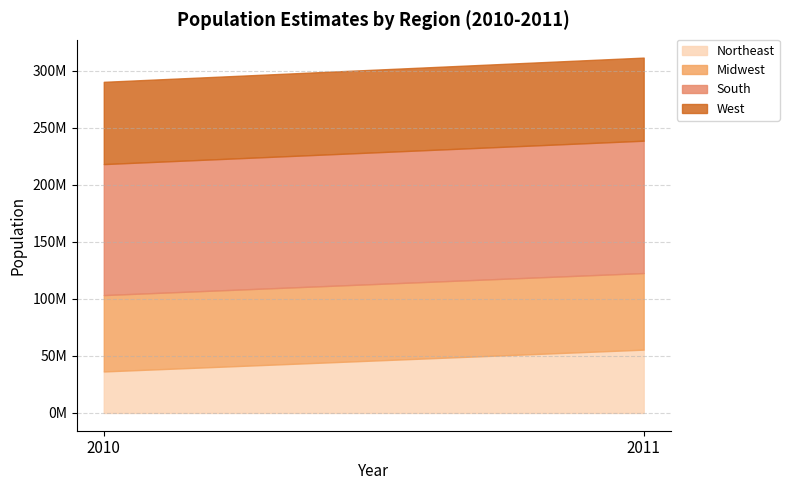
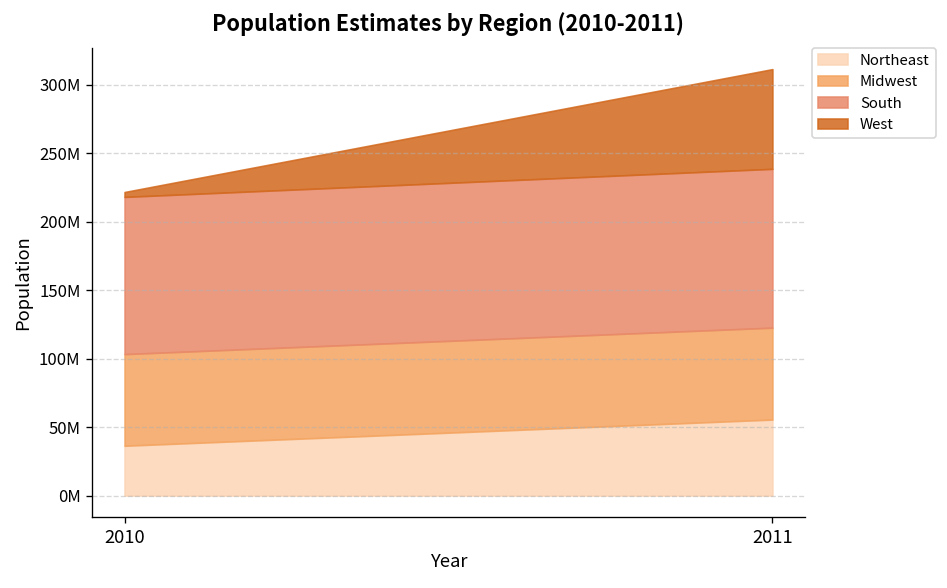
West, 2010: 72000000 -> 4000000
